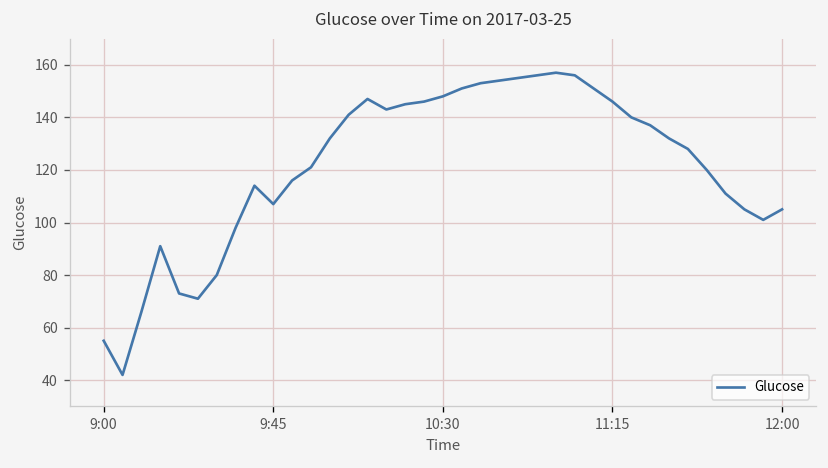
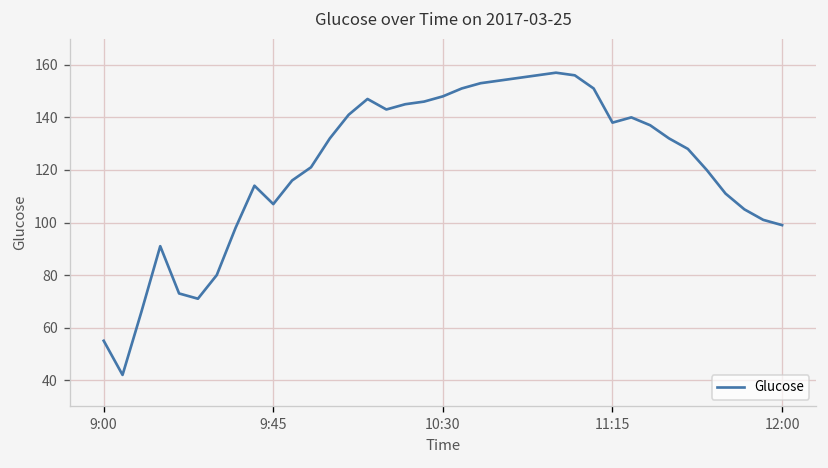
11:15: 146 -> 138
12:00: 105 -> 99
